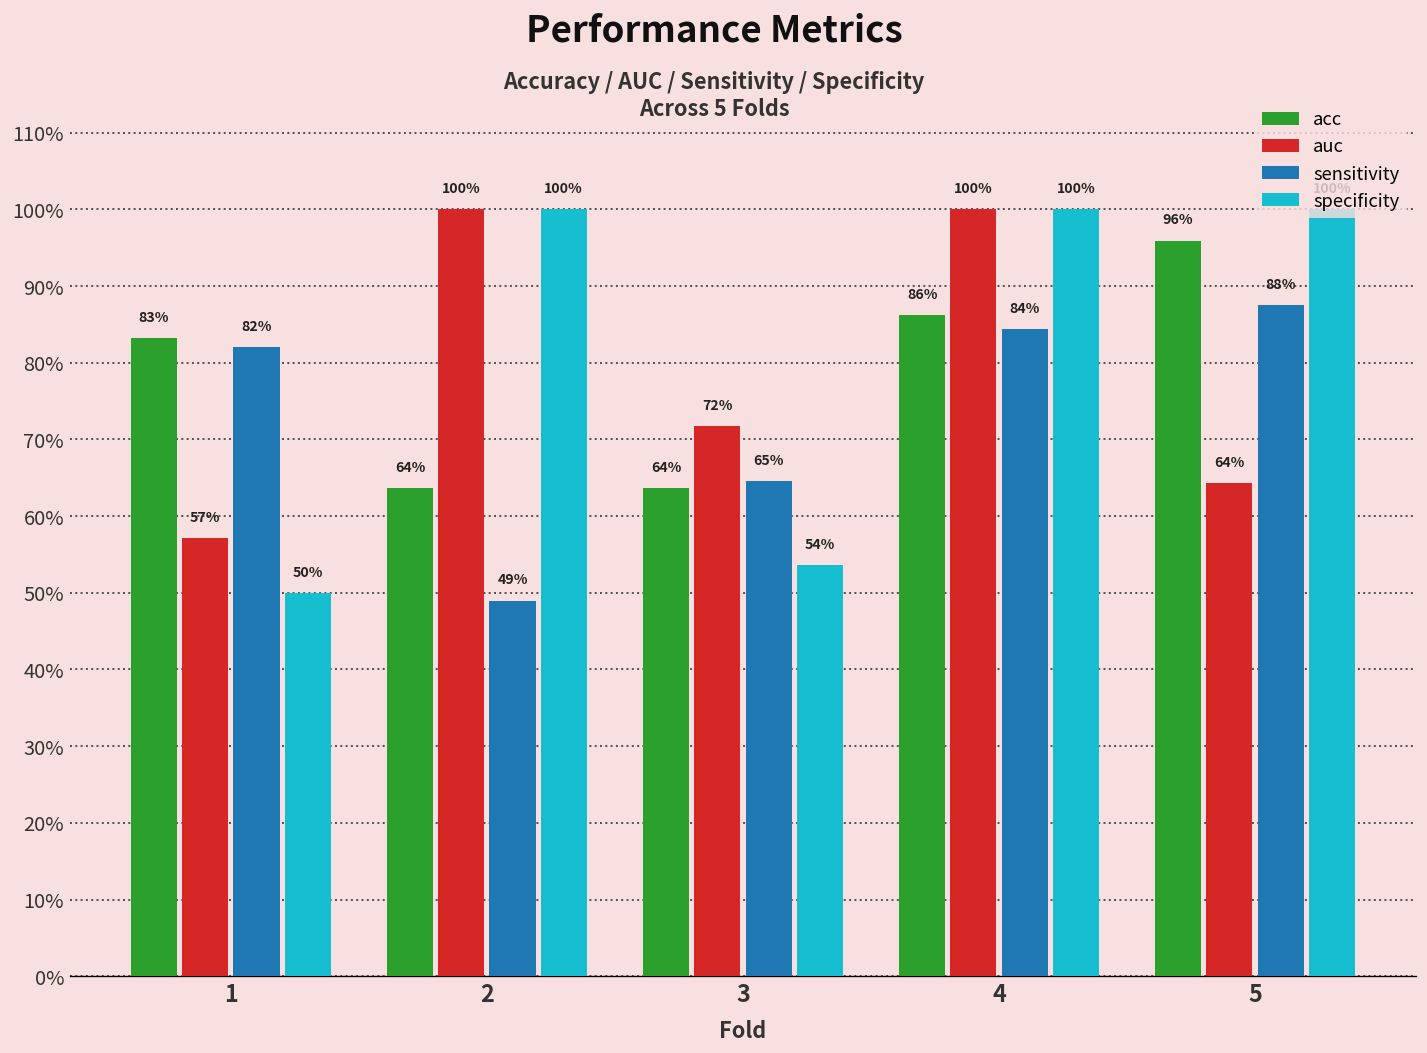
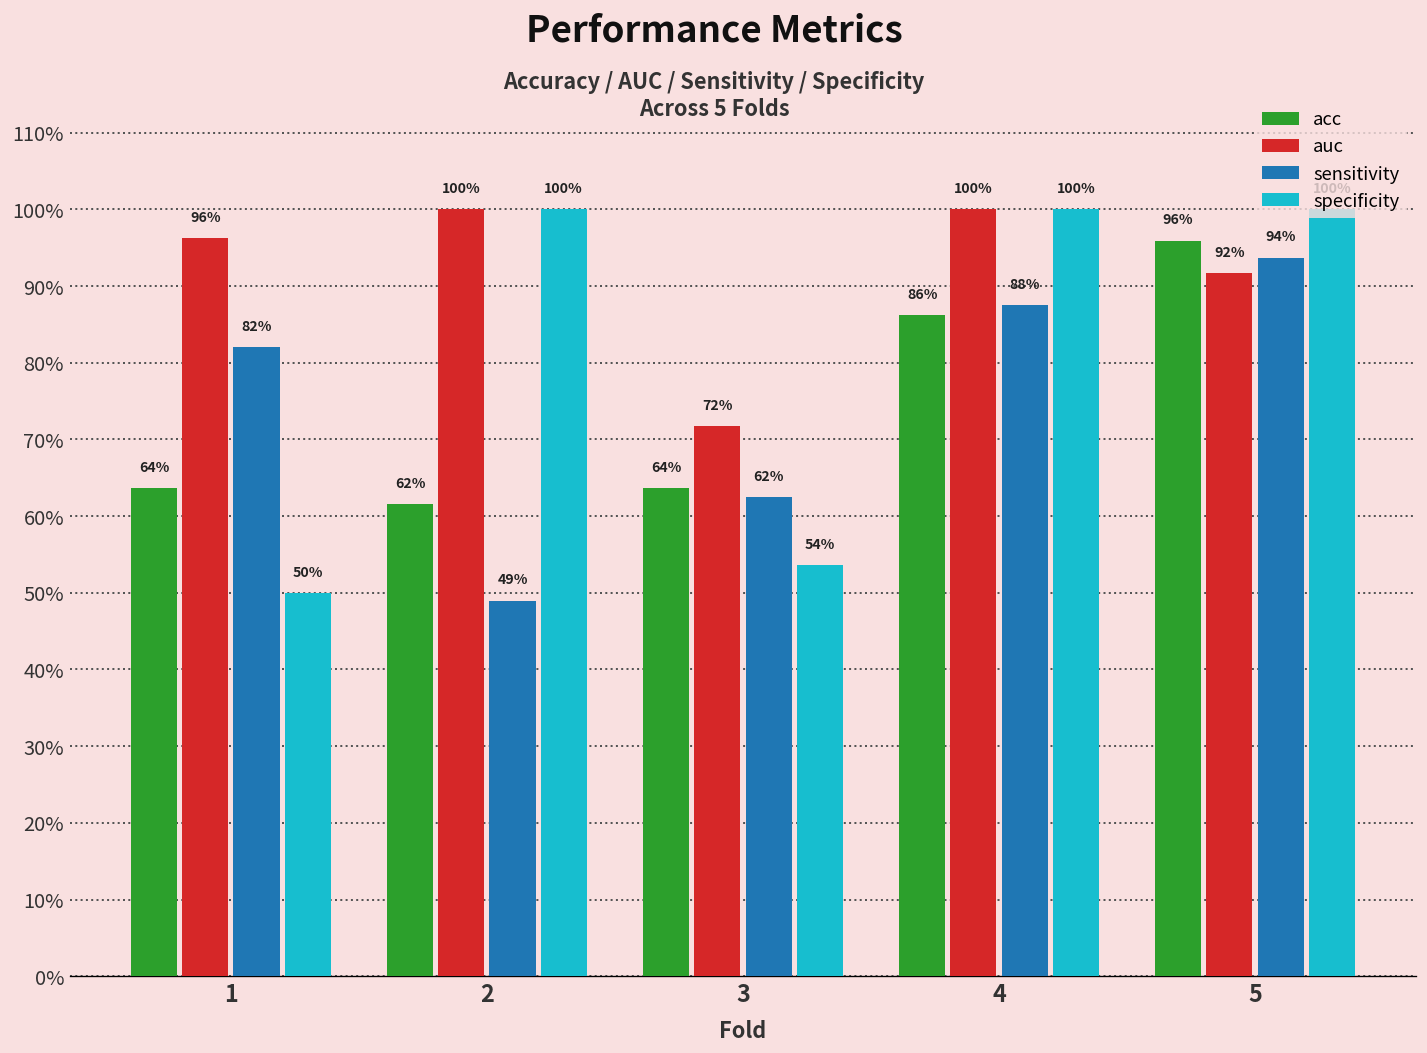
acc, 1: 83% -> 64%
auc, 1: 57% -> 96%
acc, 2: 64% -> 62%
sensitivity, 3: 65% -> 62%
sensitivity, 4: 84% -> 88%
auc, 5: 64% -> 92%
sensitivity, 5: 88% -> 94%
